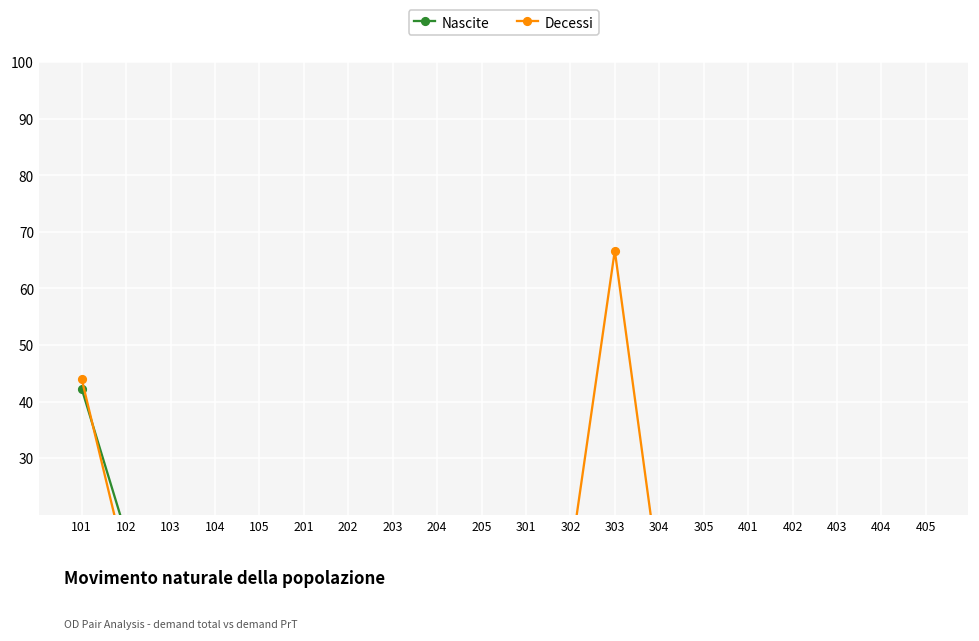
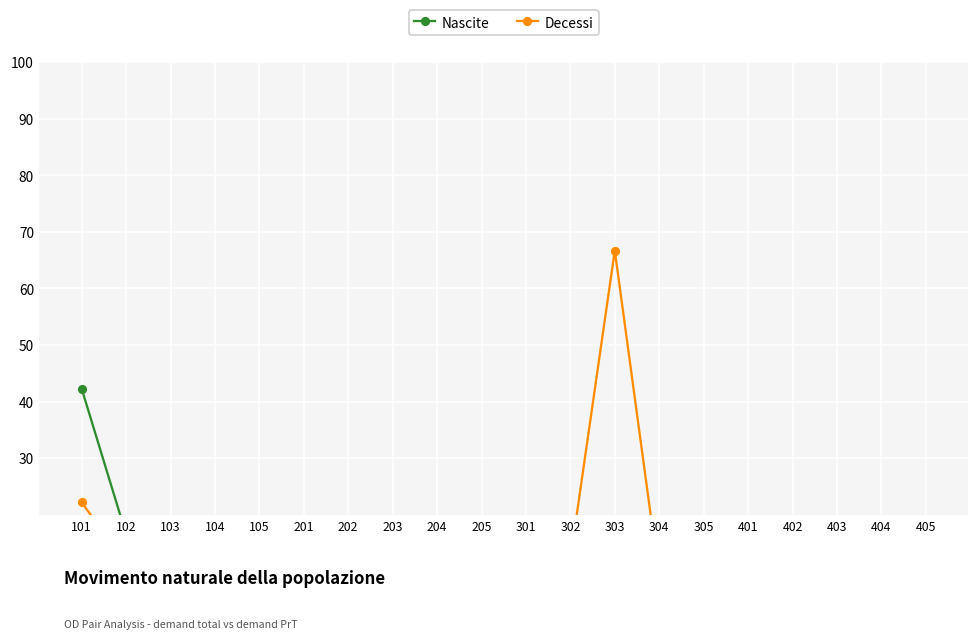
Decessi, 101: 44 -> 22
